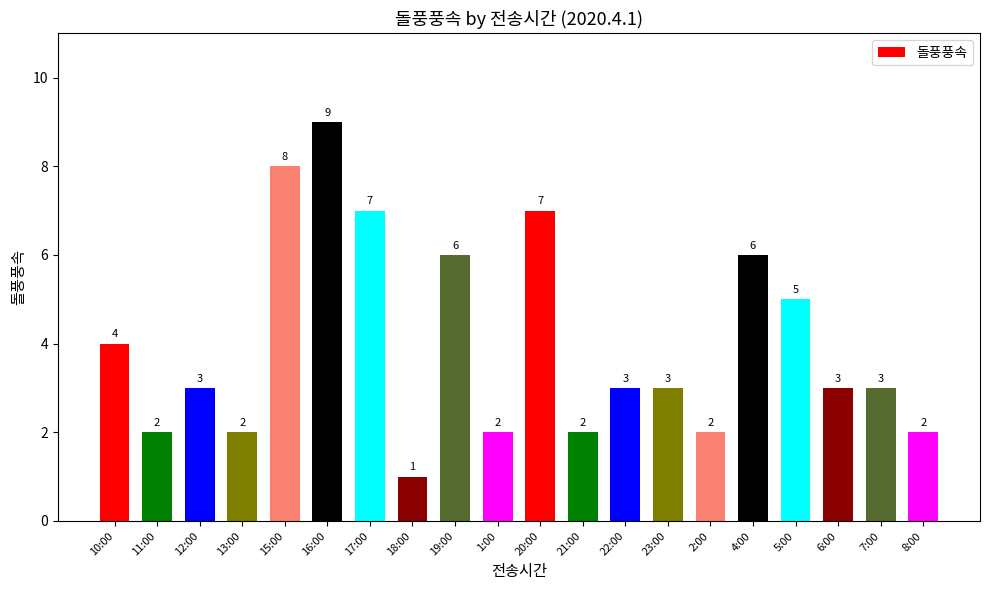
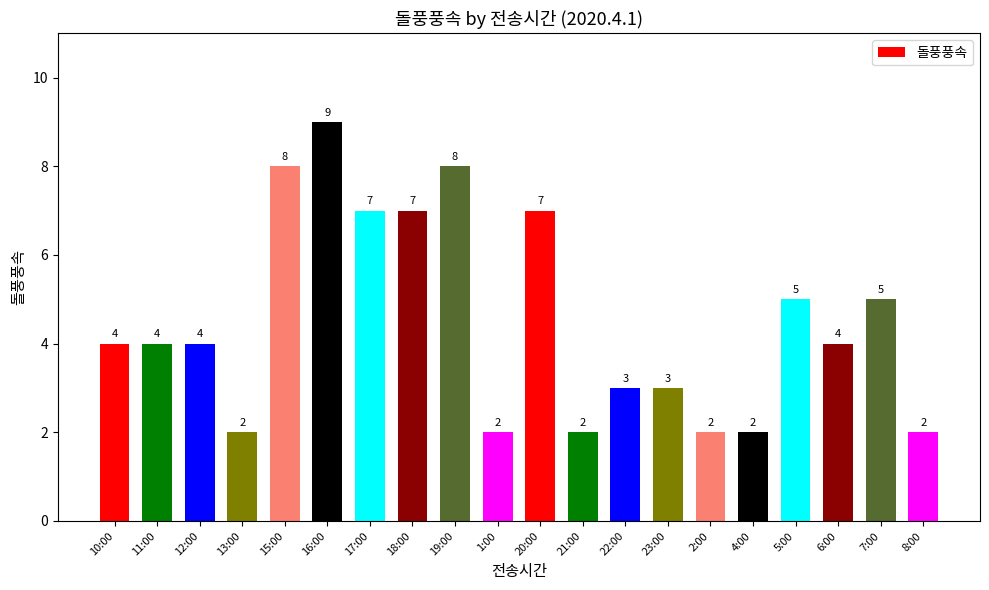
11:00: 2 -> 4
12:00: 3 -> 4
18:00: 1 -> 7
19:00: 6 -> 8
4:00: 6 -> 2
6:00: 3 -> 4
7:00: 3 -> 5
